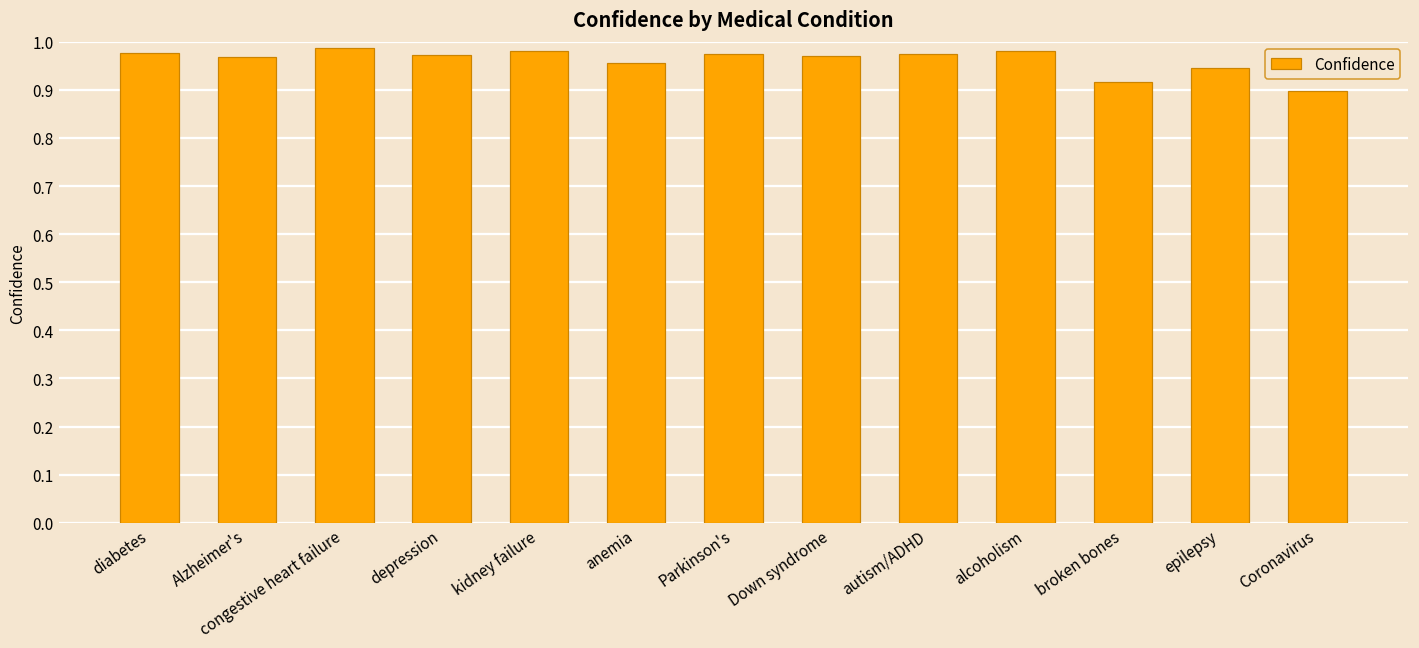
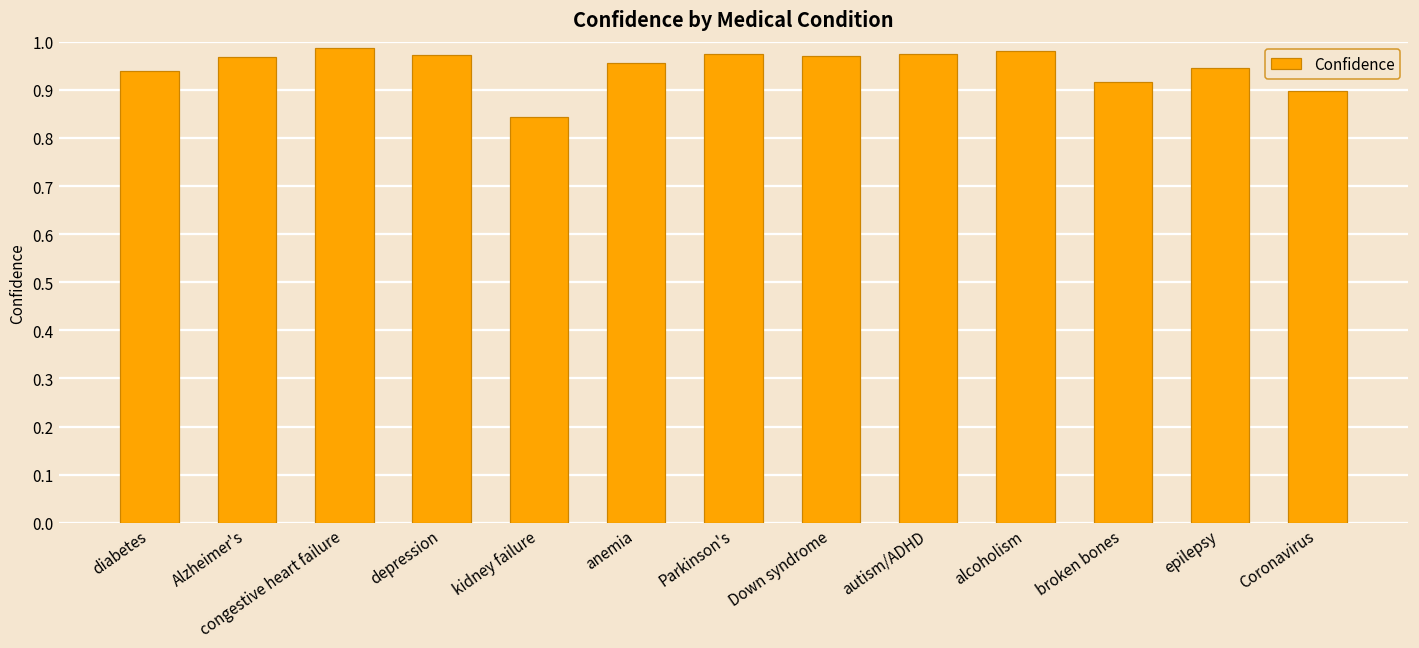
diabetes: 0.98 -> 0.94
kidney failure: 0.98 -> 0.84
